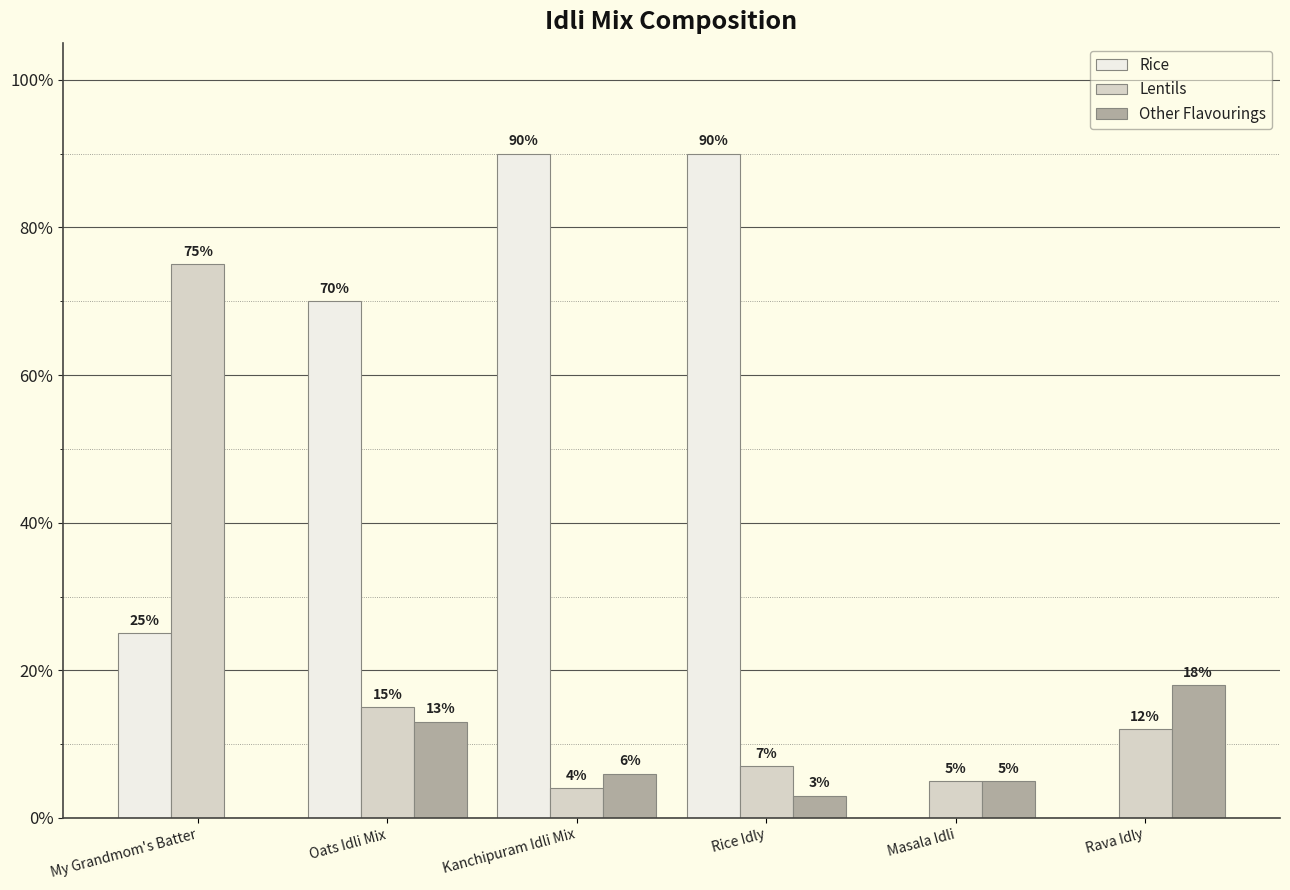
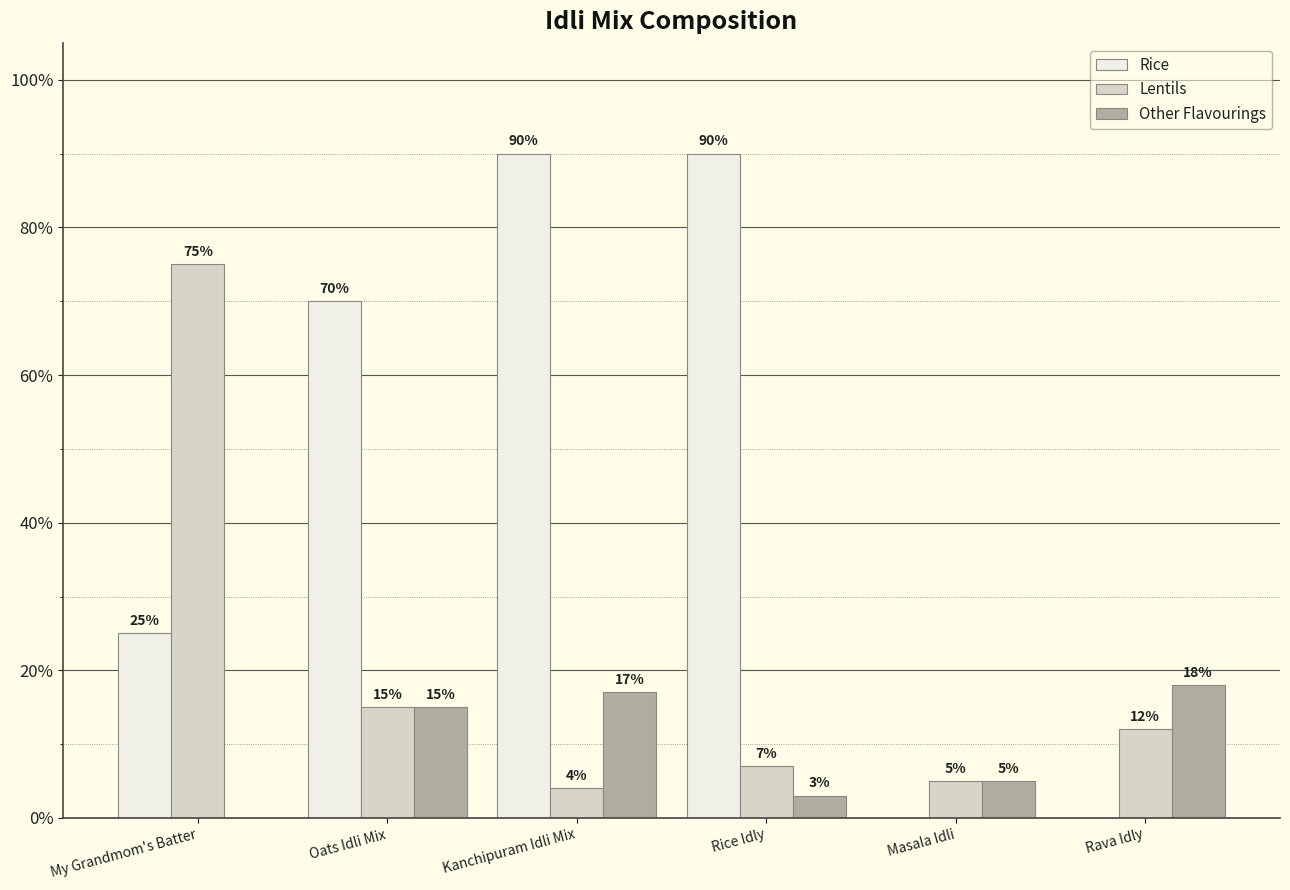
Other Flavourings, Oats Idli Mix: 13% -> 15%
Other Flavourings, Kanchipuram Idli Mix: 6% -> 17%
